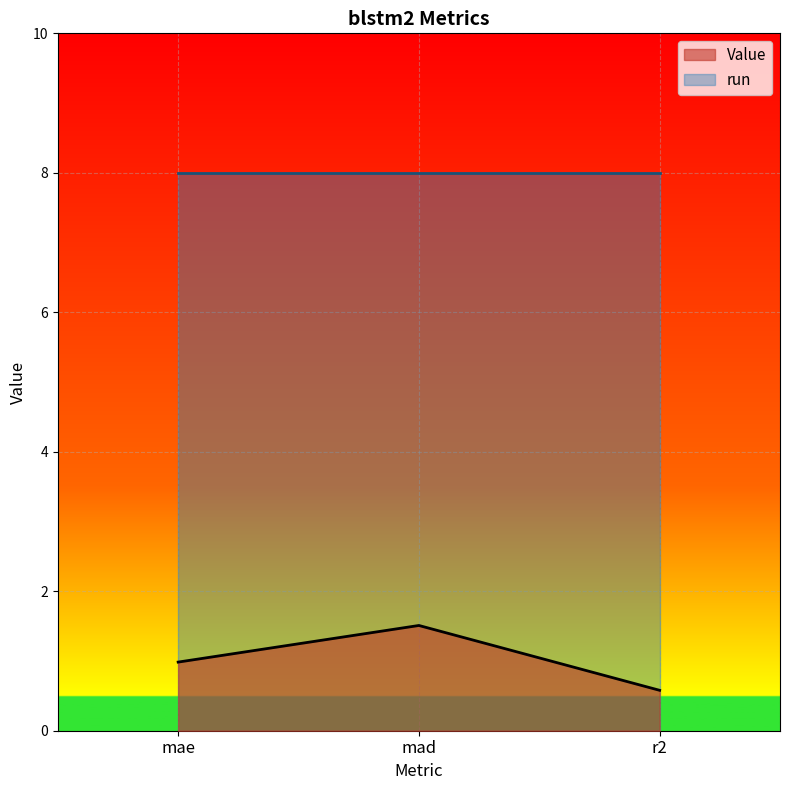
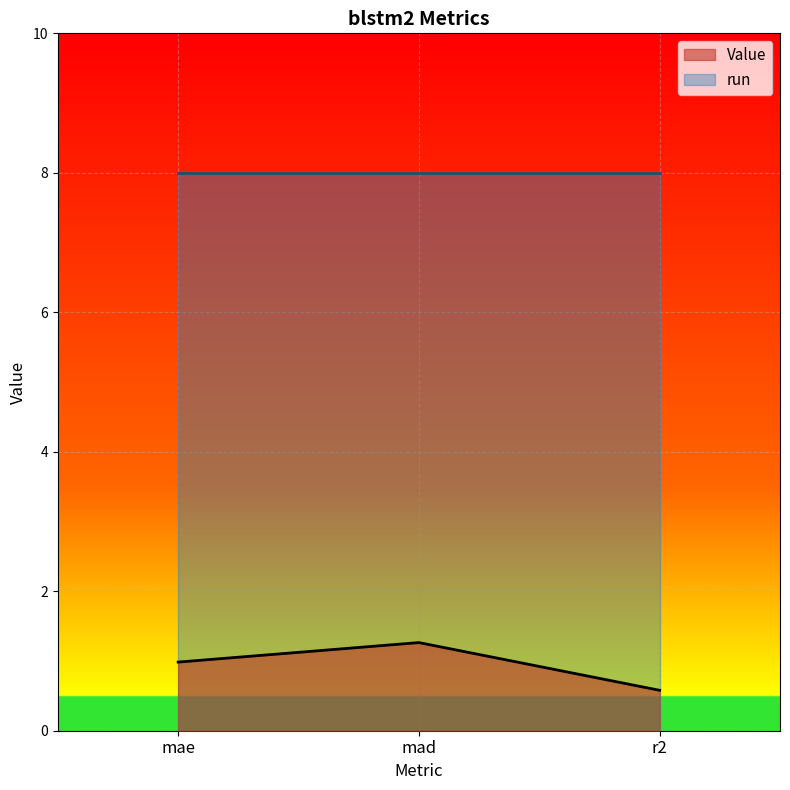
Value, mad: 1.5 -> 1.3
